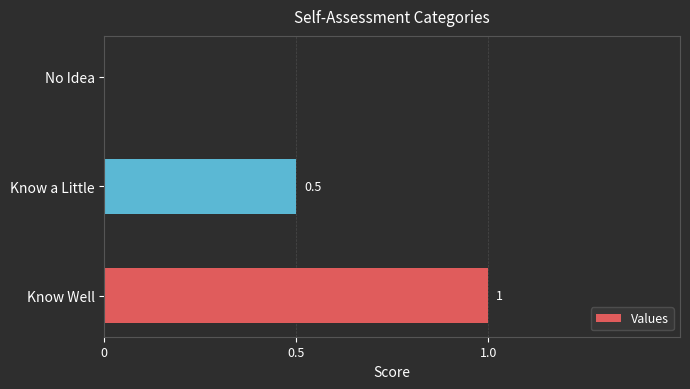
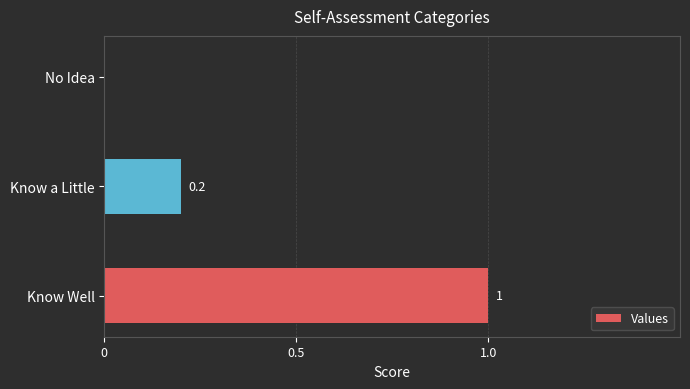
Know a Little: 0.5 -> 0.2
